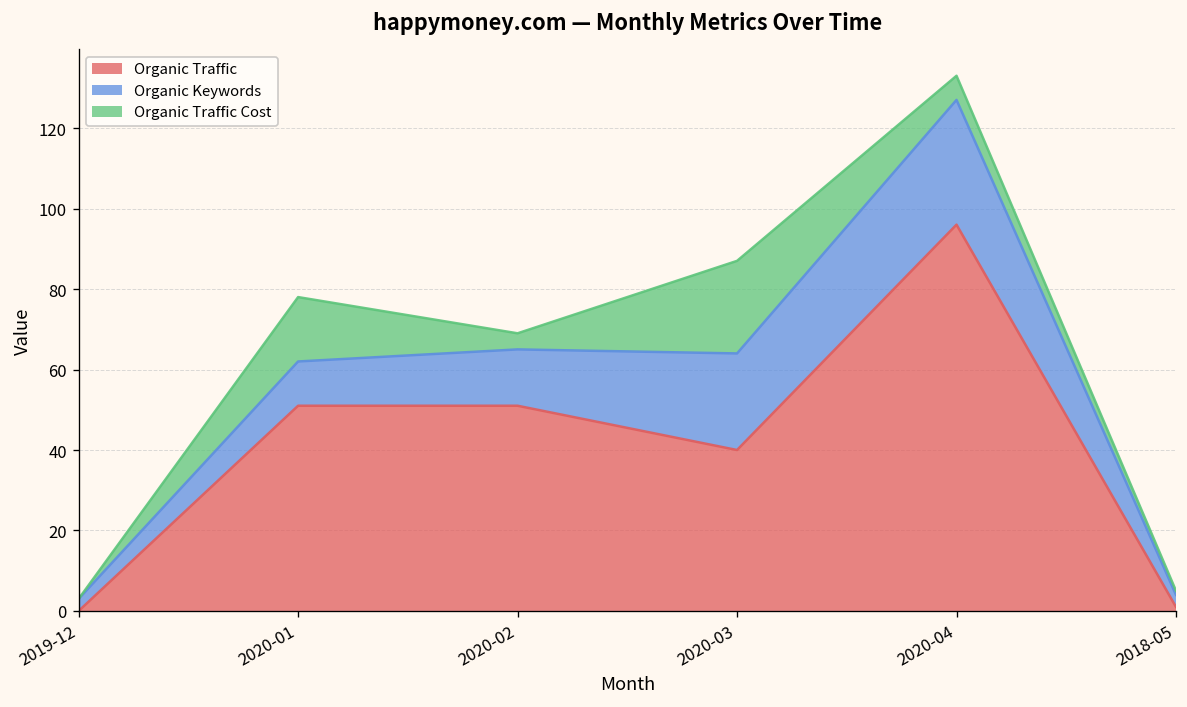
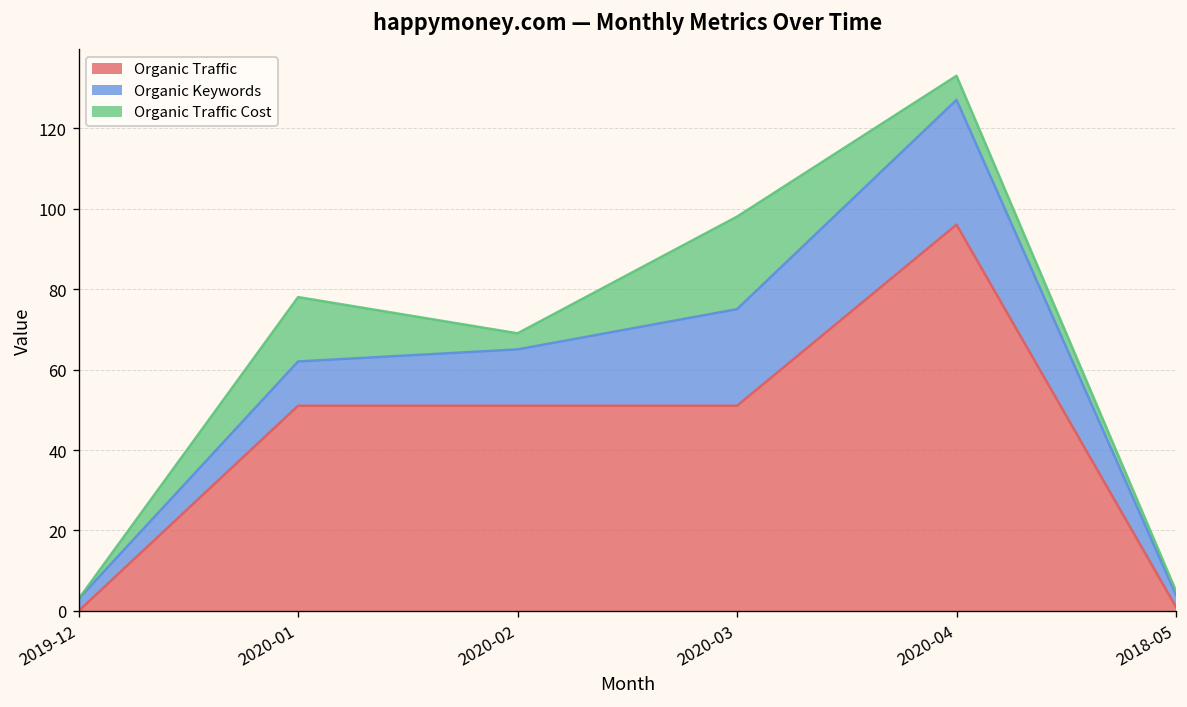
Organic Traffic, 2020-03: 40 -> 51
